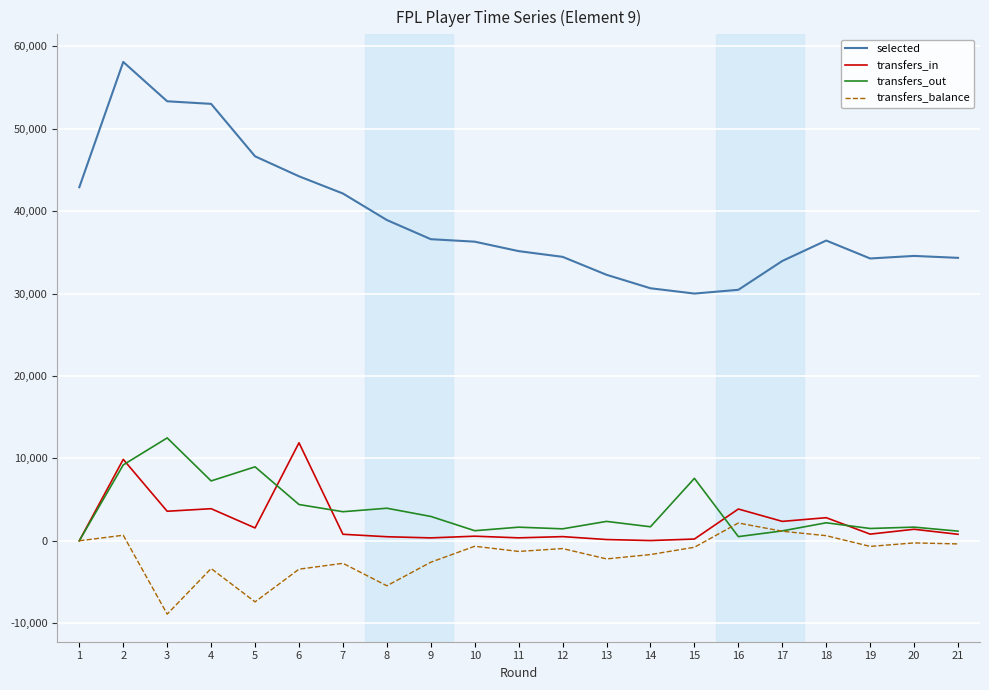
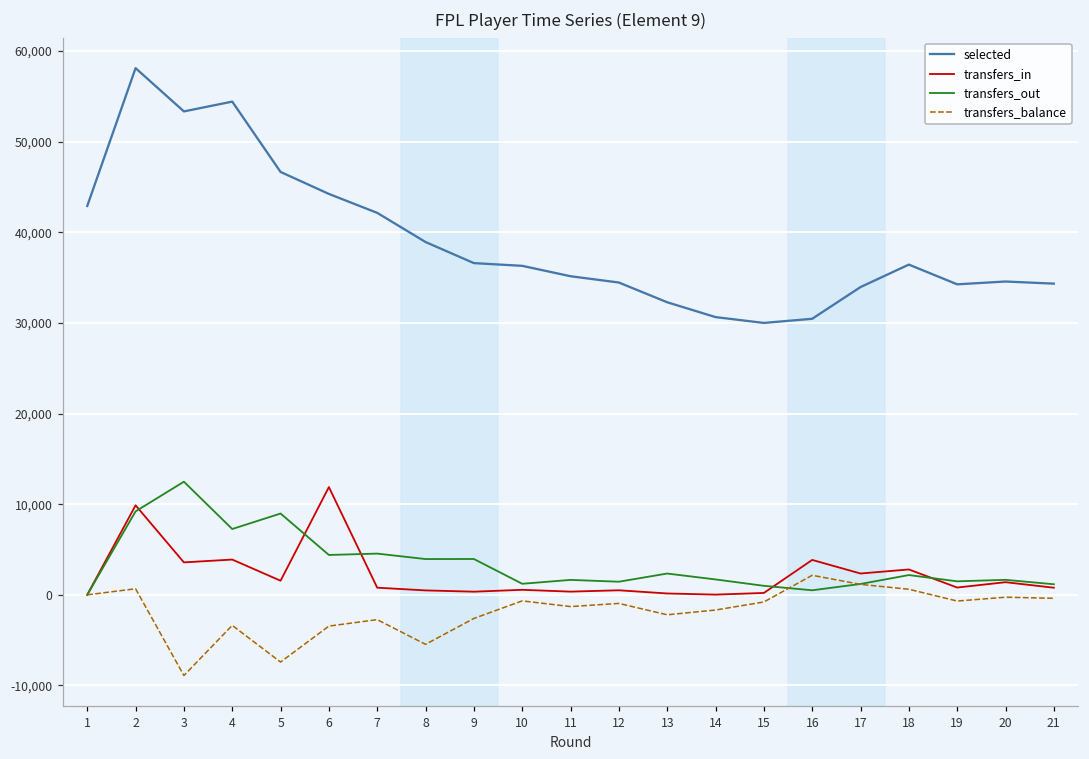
selected, 4: 53,000 -> 54,000
transfers_out, 7: 4,000 -> 5,000
transfers_out, 9: 3,000 -> 4,000
transfers_out, 15: 8,000 -> 1,000
